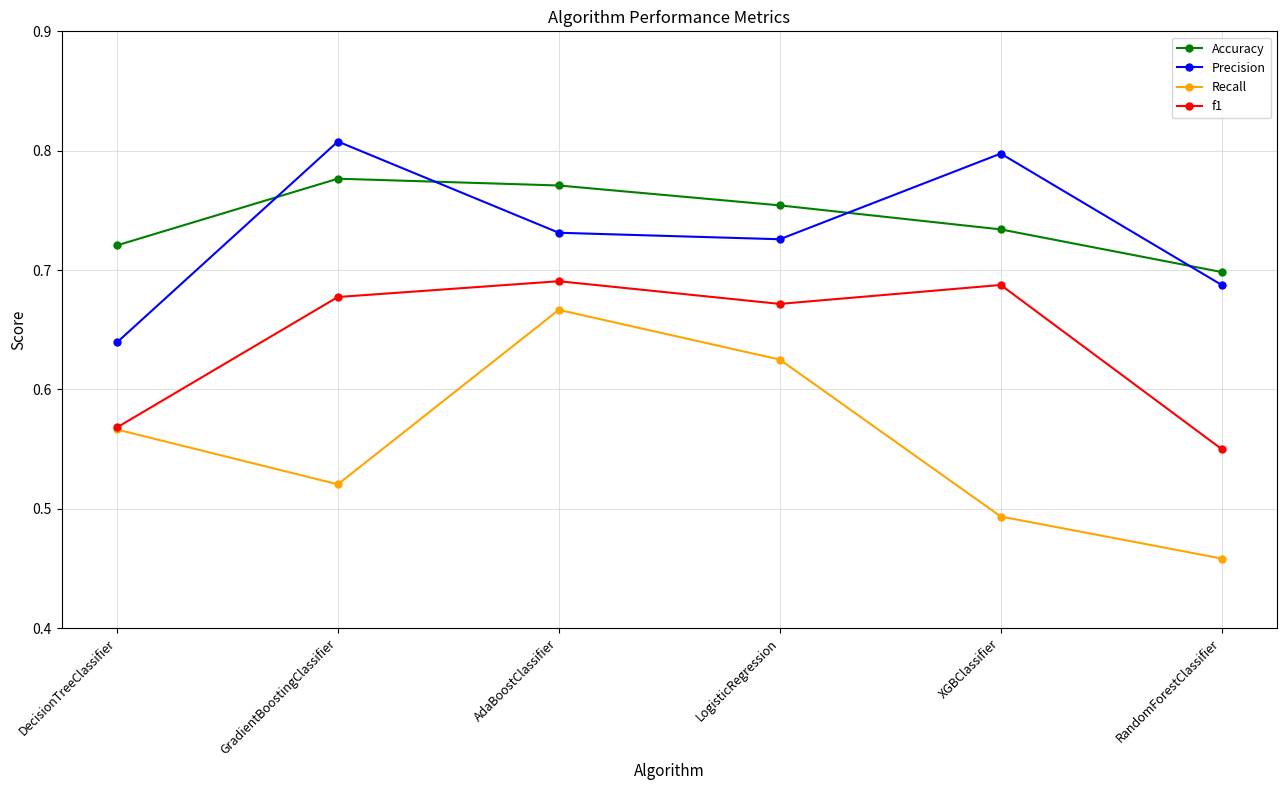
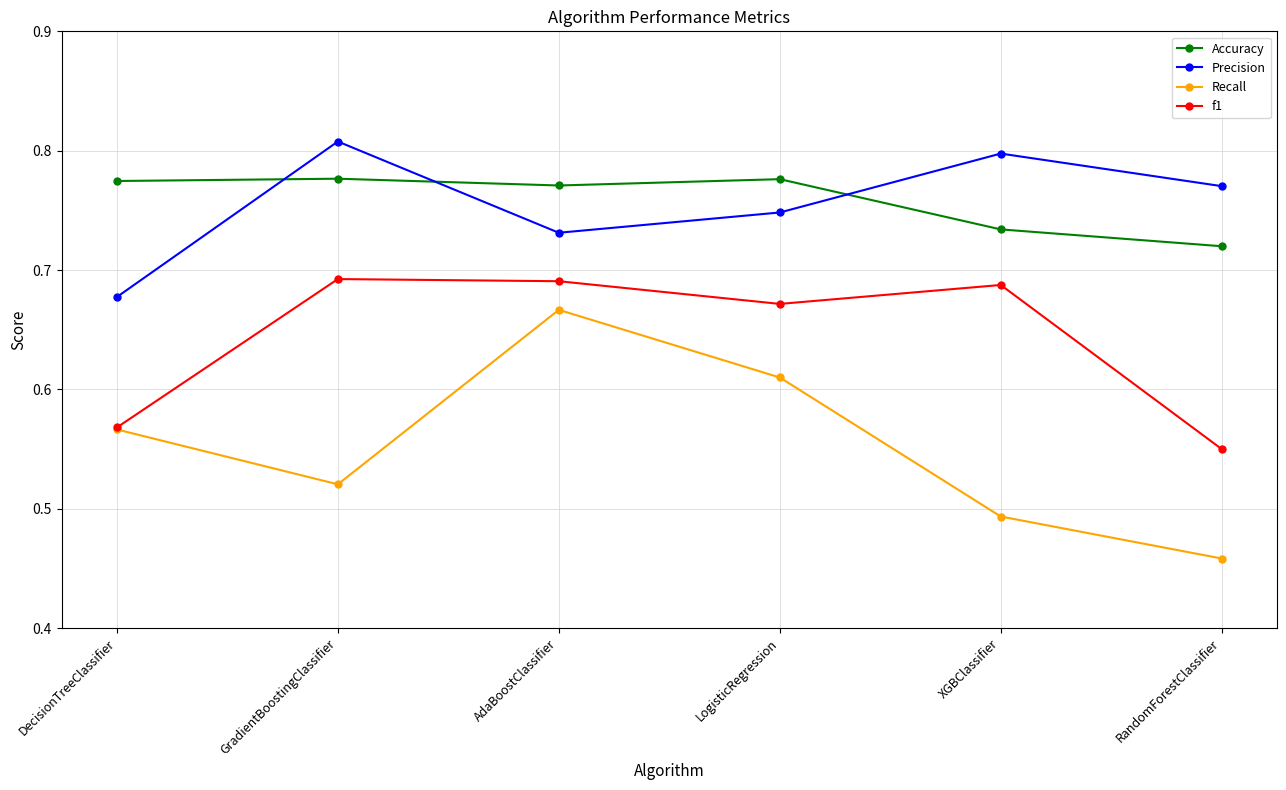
Accuracy, DecisionTreeClassifier: 0.721 -> 0.775
Precision, DecisionTreeClassifier: 0.639 -> 0.677
f1, GradientBoostingClassifier: 0.677 -> 0.692
Accuracy, LogisticRegression: 0.754 -> 0.776
Precision, LogisticRegression: 0.726 -> 0.748
Recall, LogisticRegression: 0.625 -> 0.610
Accuracy, RandomForestClassifier: 0.698 -> 0.720
Precision, RandomForestClassifier: 0.688 -> 0.770
